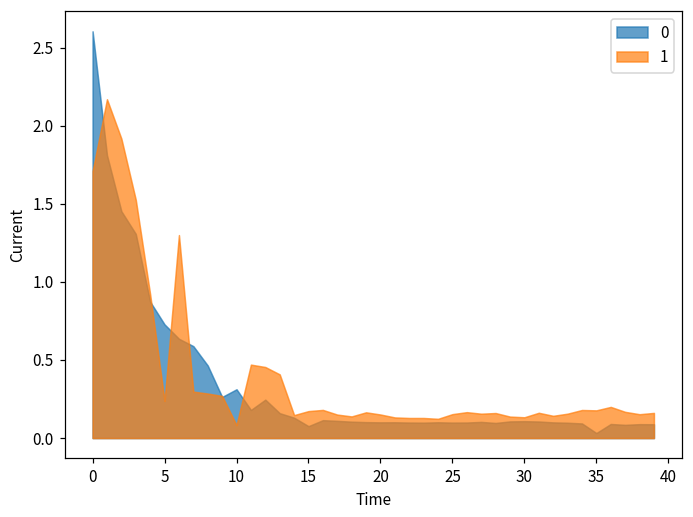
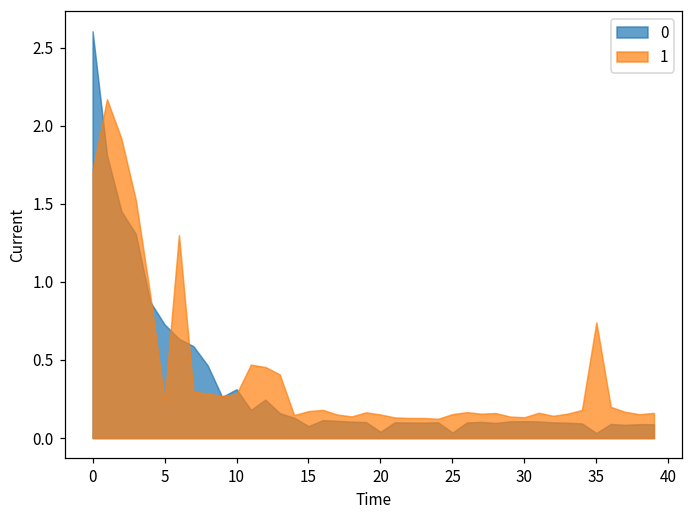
1, 10: 0.08 -> 0.28
0, 20: 0.10 -> 0.04
0, 25: 0.10 -> 0.03
1, 35: 0.18 -> 0.74
